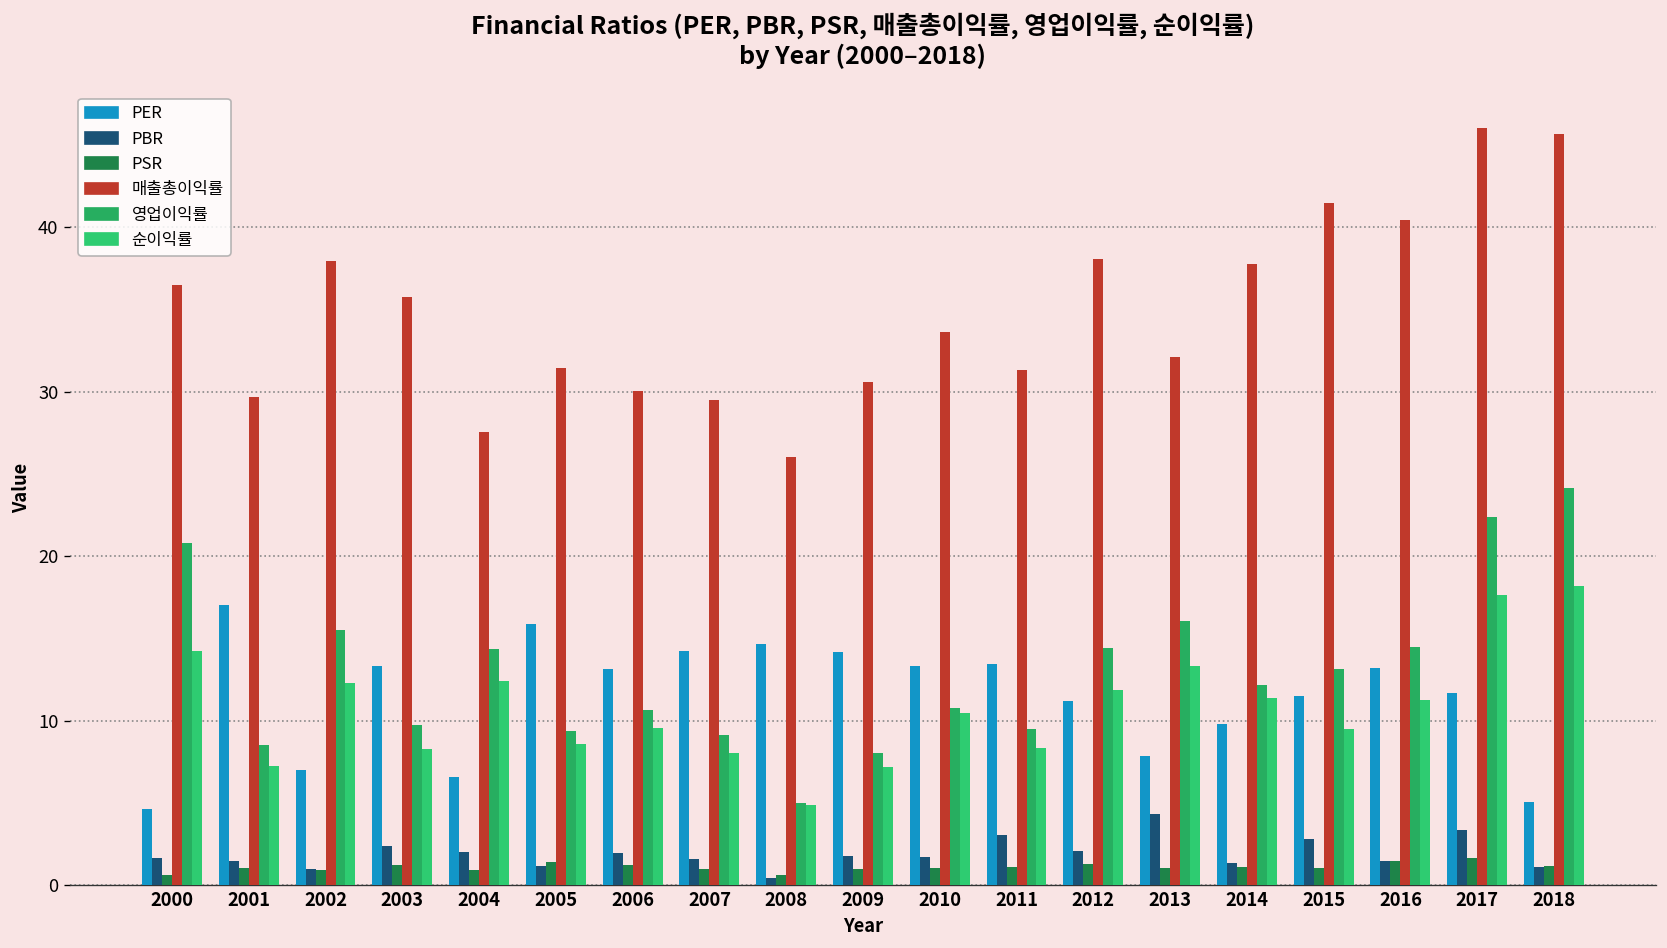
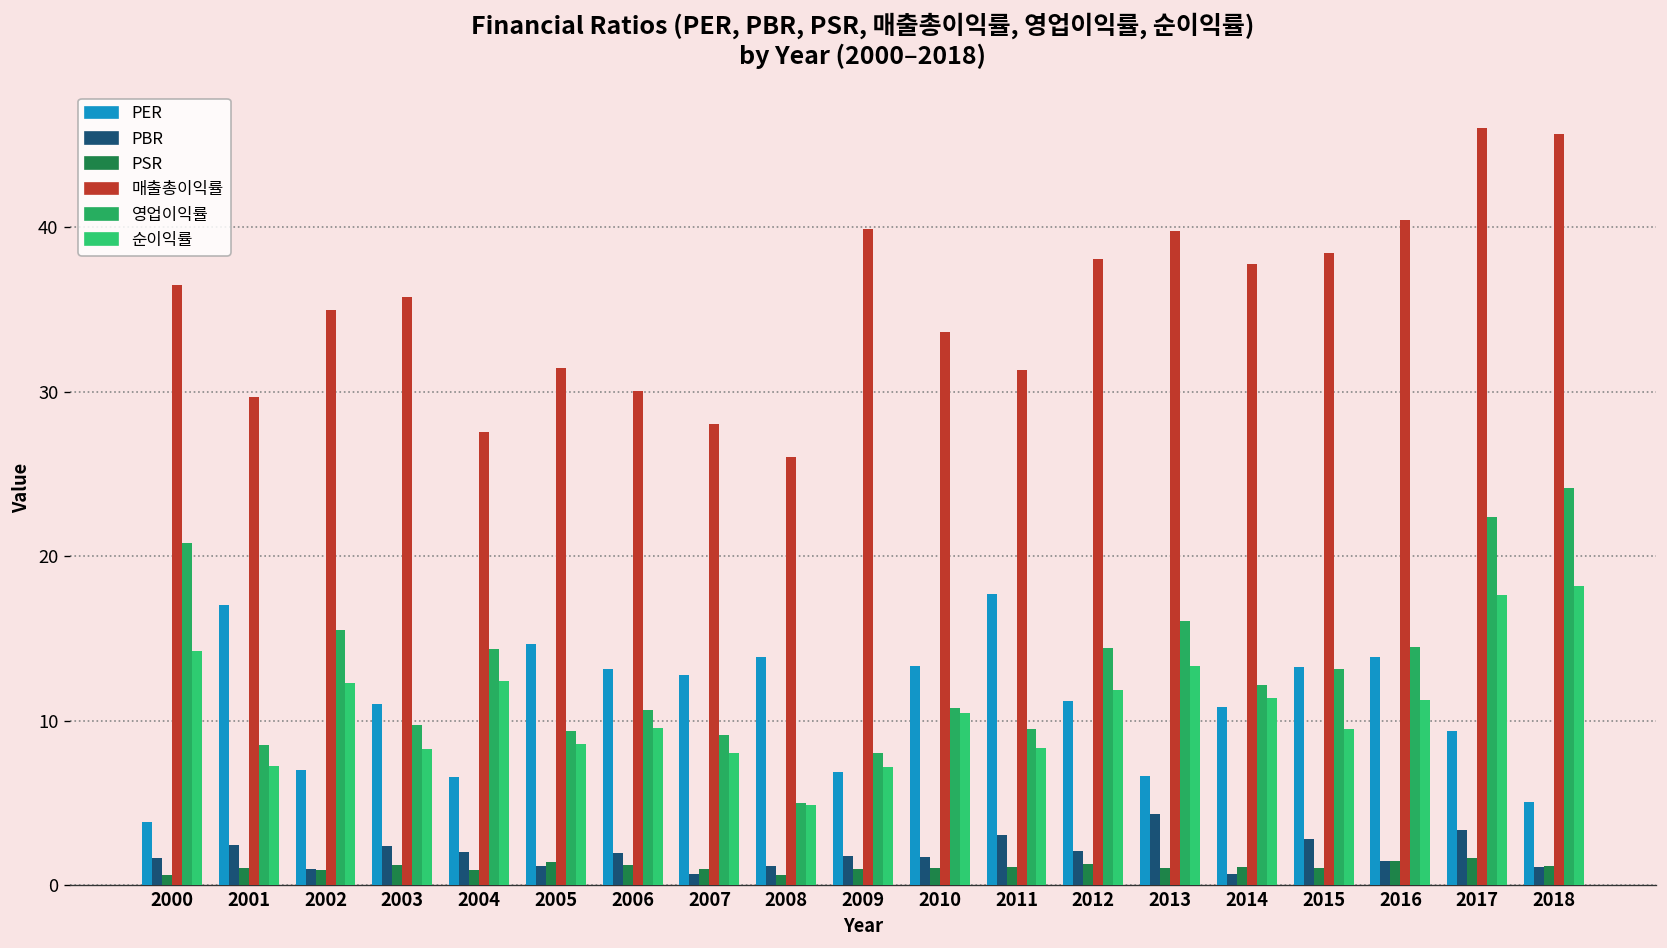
PER, 2000: 4.6 -> 3.8
PBR, 2001: 1.5 -> 2.4
매출총이익률, 2002: 38.0 -> 34.9
PER, 2003: 13.4 -> 11.0
PER, 2005: 15.9 -> 14.7
PER, 2007: 14.2 -> 12.8
PBR, 2007: 1.6 -> 0.7
매출총이익률, 2007: 29.5 -> 28.1
PER, 2008: 14.7 -> 13.9
PBR, 2008: 0.4 -> 1.1
PER, 2009: 14.2 -> 6.9
매출총이익률, 2009: 30.6 -> 39.9
PER, 2011: 13.5 -> 17.7
PER, 2013: 7.8 -> 6.6
매출총이익률, 2013: 32.1 -> 39.8
PER, 2014: 9.8 -> 10.8
PBR, 2014: 1.3 -> 0.7
PER, 2015: 11.5 -> 13.3
매출총이익률, 2015: 41.5 -> 38.5
PER, 2016: 13.2 -> 13.9
PER, 2017: 11.7 -> 9.4
